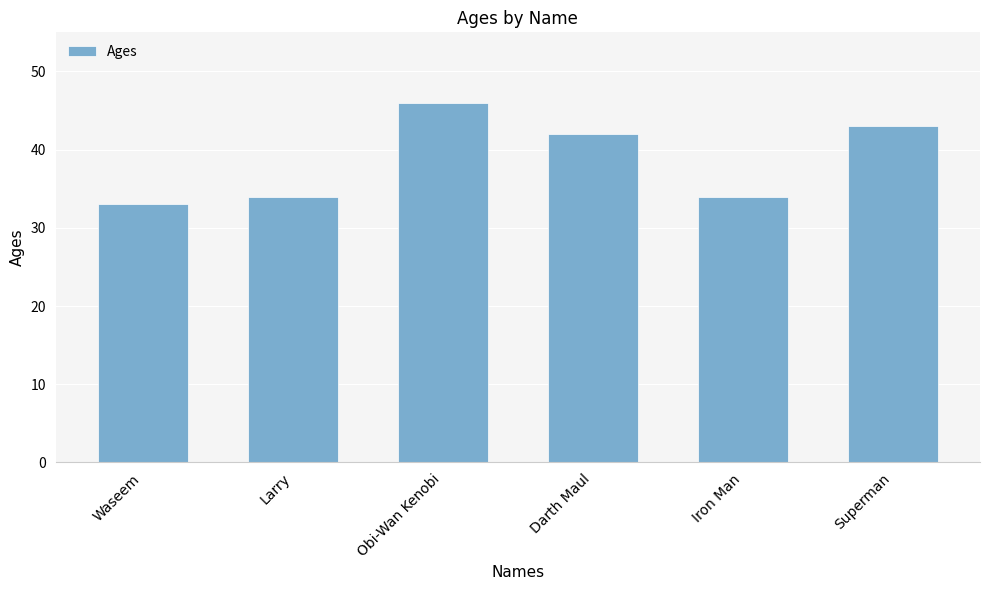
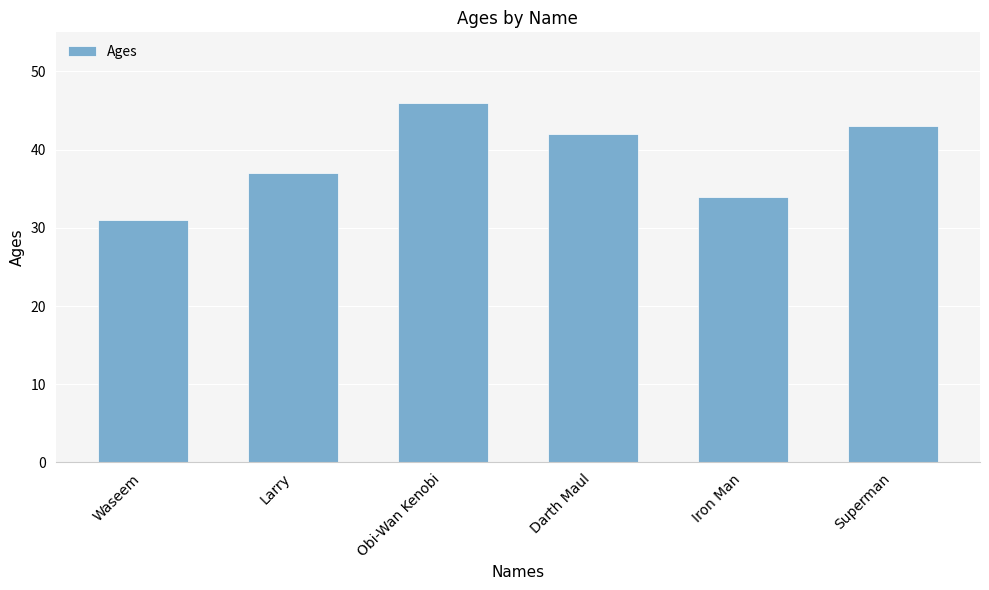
Waseem: 33 -> 31
Larry: 34 -> 37
